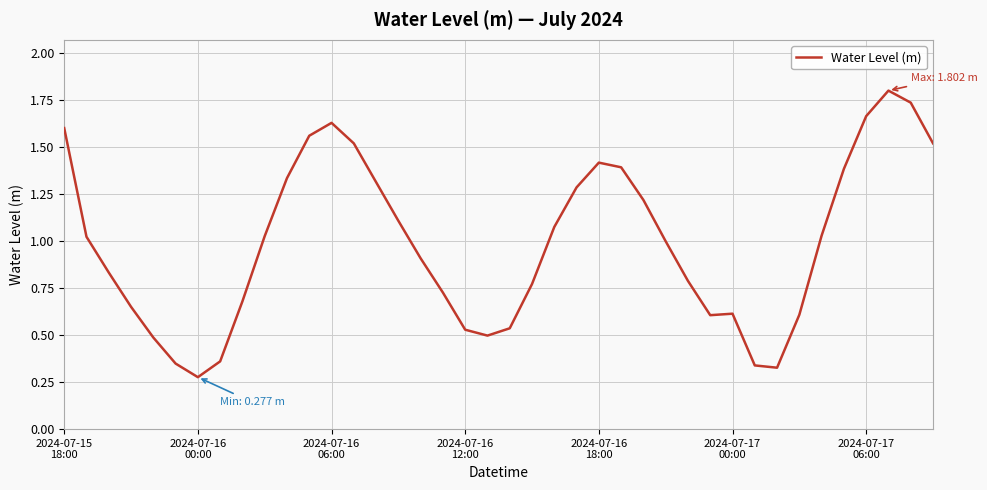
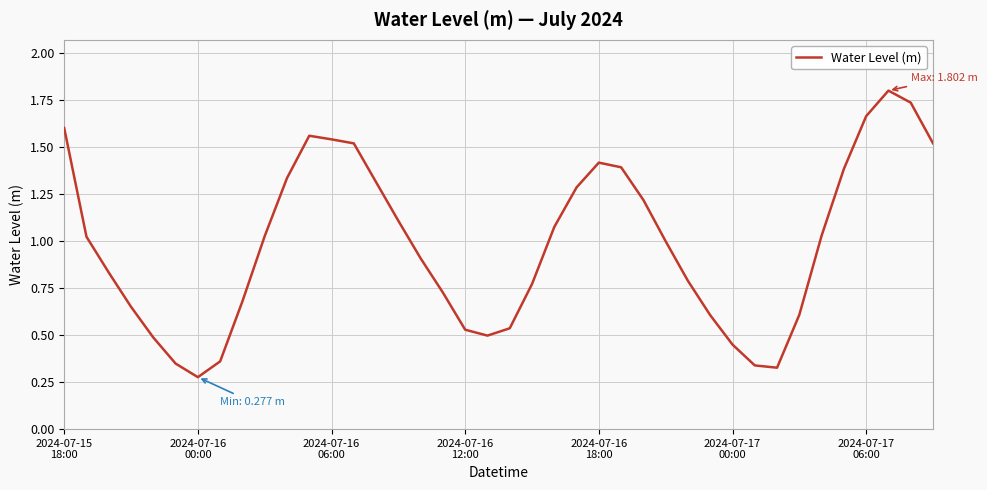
2024-07-16 06:00: 1.63 -> 1.54
2024-07-17 00:00: 0.61 -> 0.45
